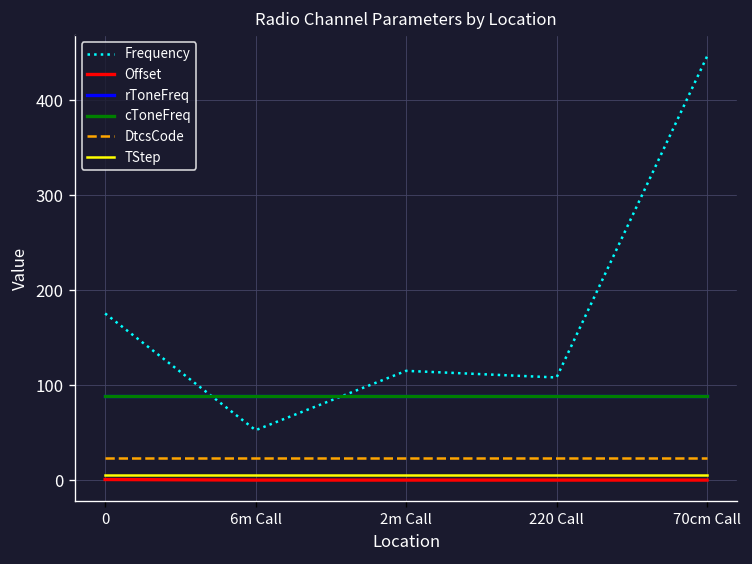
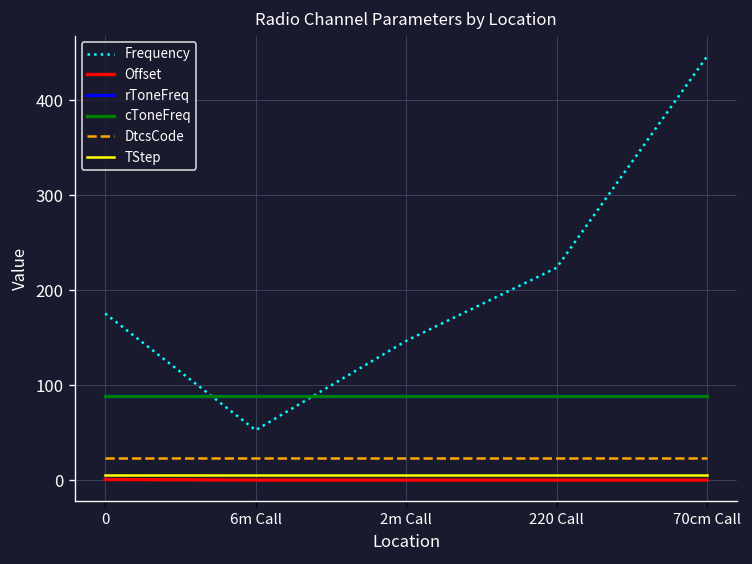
Frequency, 2m Call: 110 -> 150
Frequency, 220 Call: 110 -> 220
